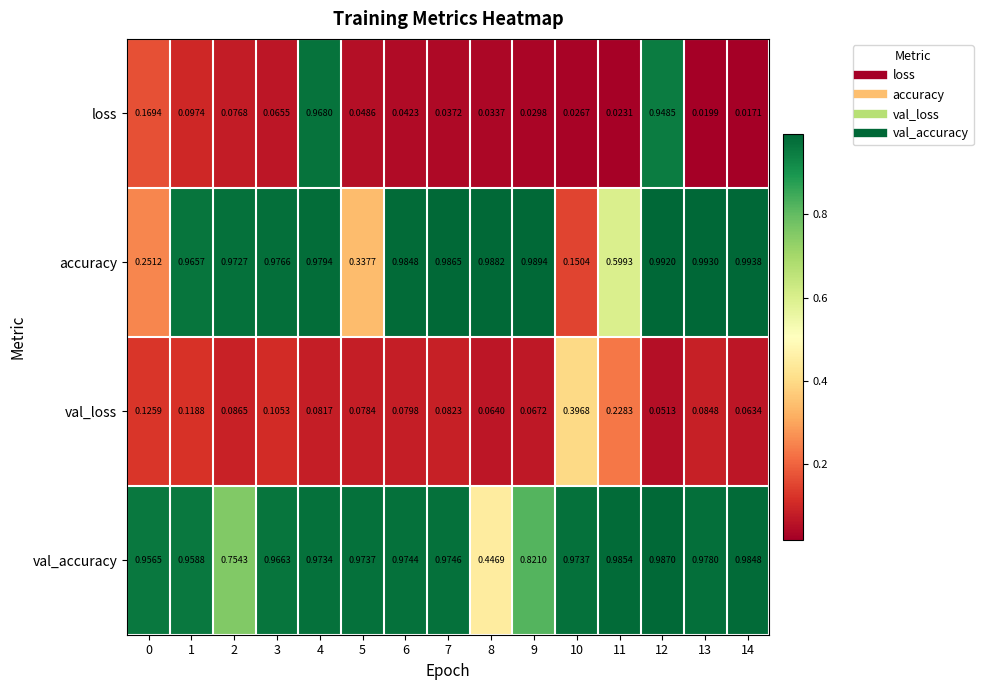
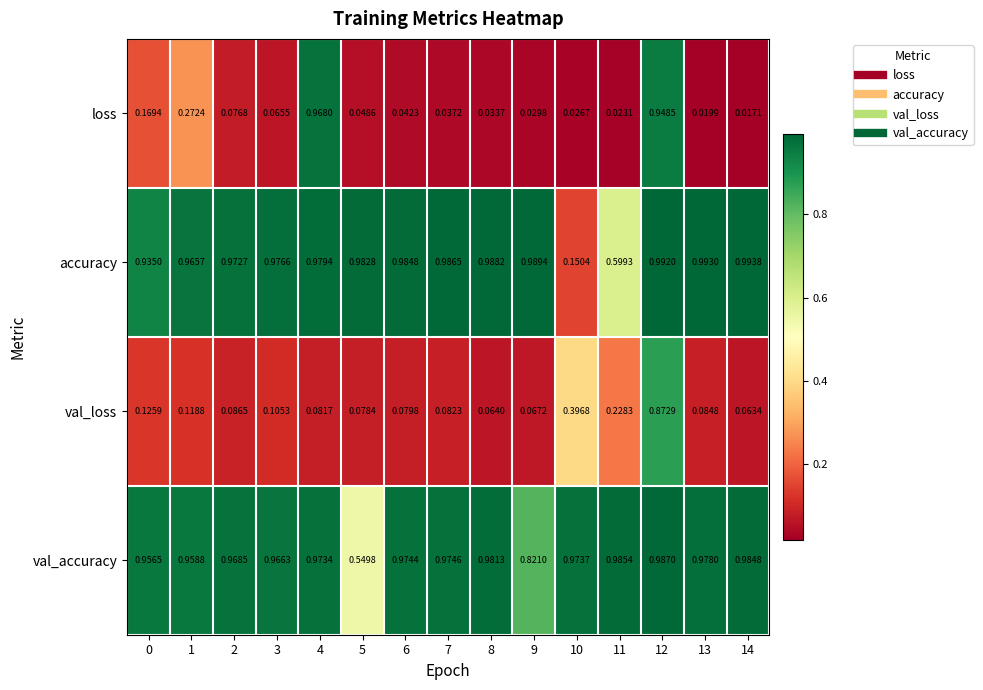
loss, 1: 0.0974 -> 0.2724
accuracy, 0: 0.2512 -> 0.9350
accuracy, 5: 0.3377 -> 0.9828
val_loss, 12: 0.0513 -> 0.8729
val_accuracy, 2: 0.7543 -> 0.9685
val_accuracy, 5: 0.9737 -> 0.5498
val_accuracy, 8: 0.4469 -> 0.9813
